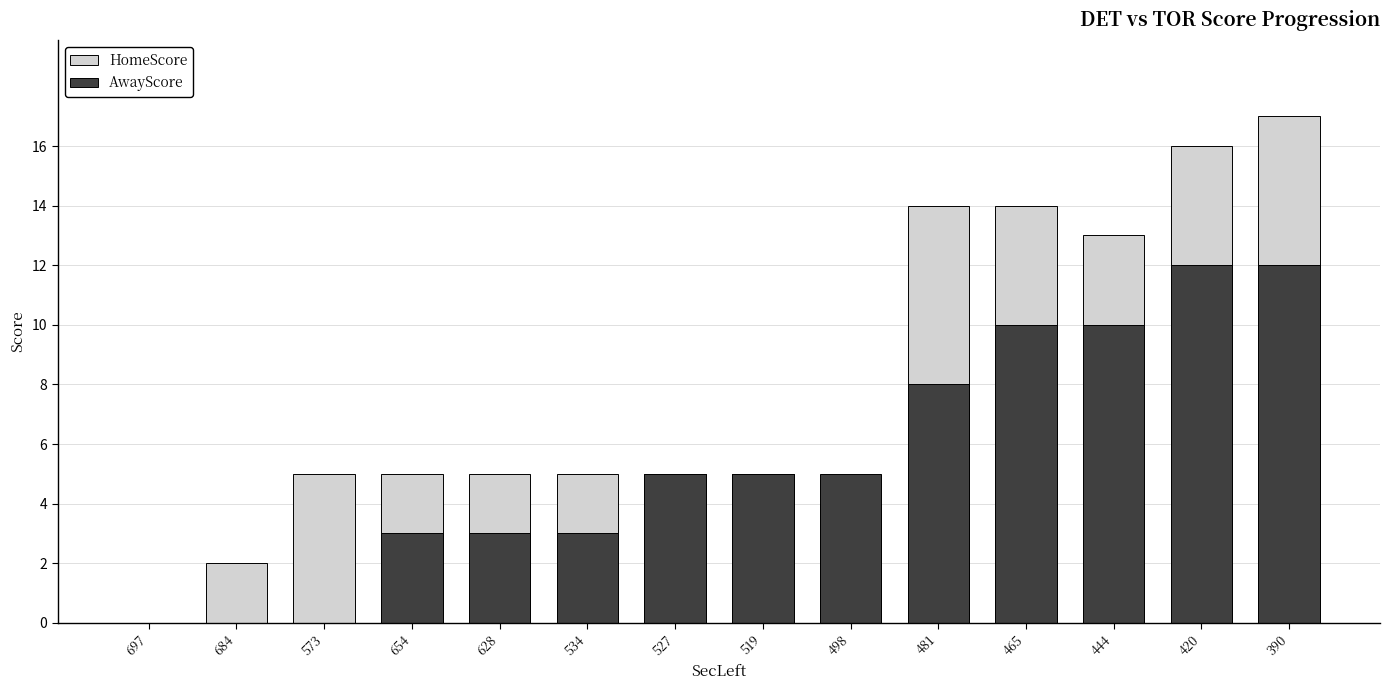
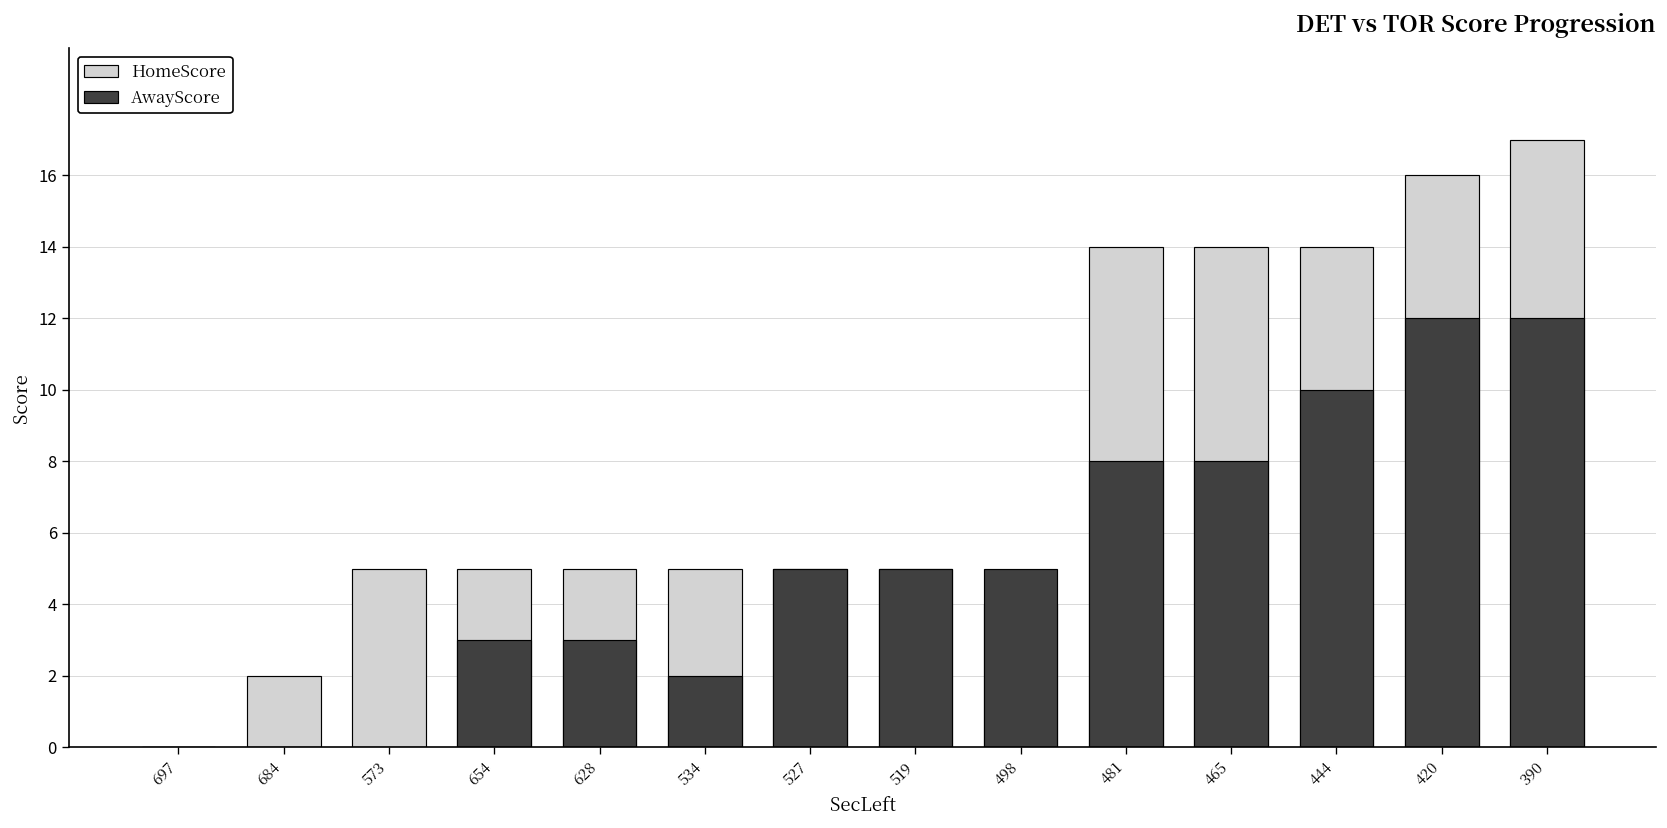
AwayScore, 534: 3 -> 2
AwayScore, 465: 10 -> 8
HomeScore, 444: 13 -> 14
